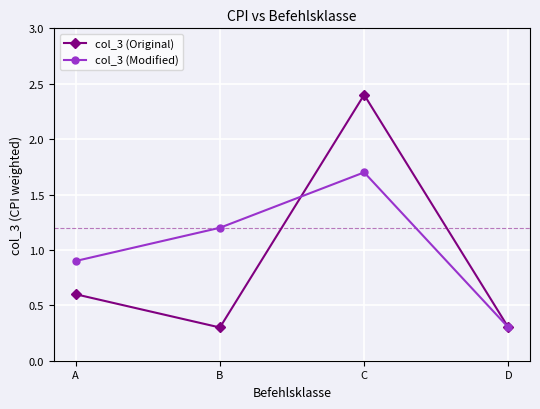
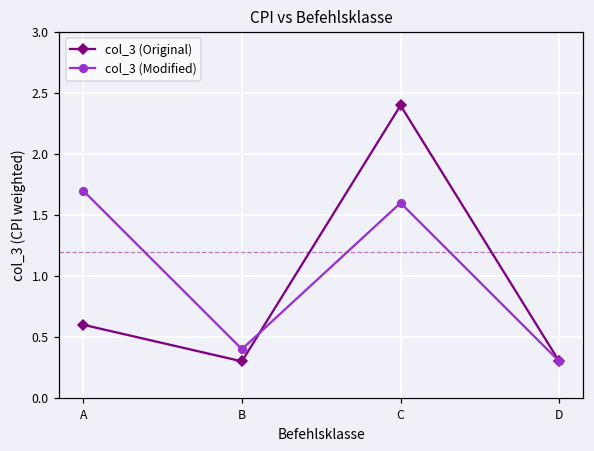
col_3 (Modified), A: 0.9 -> 1.7
col_3 (Modified), B: 1.2 -> 0.4
col_3 (Modified), C: 1.7 -> 1.6
